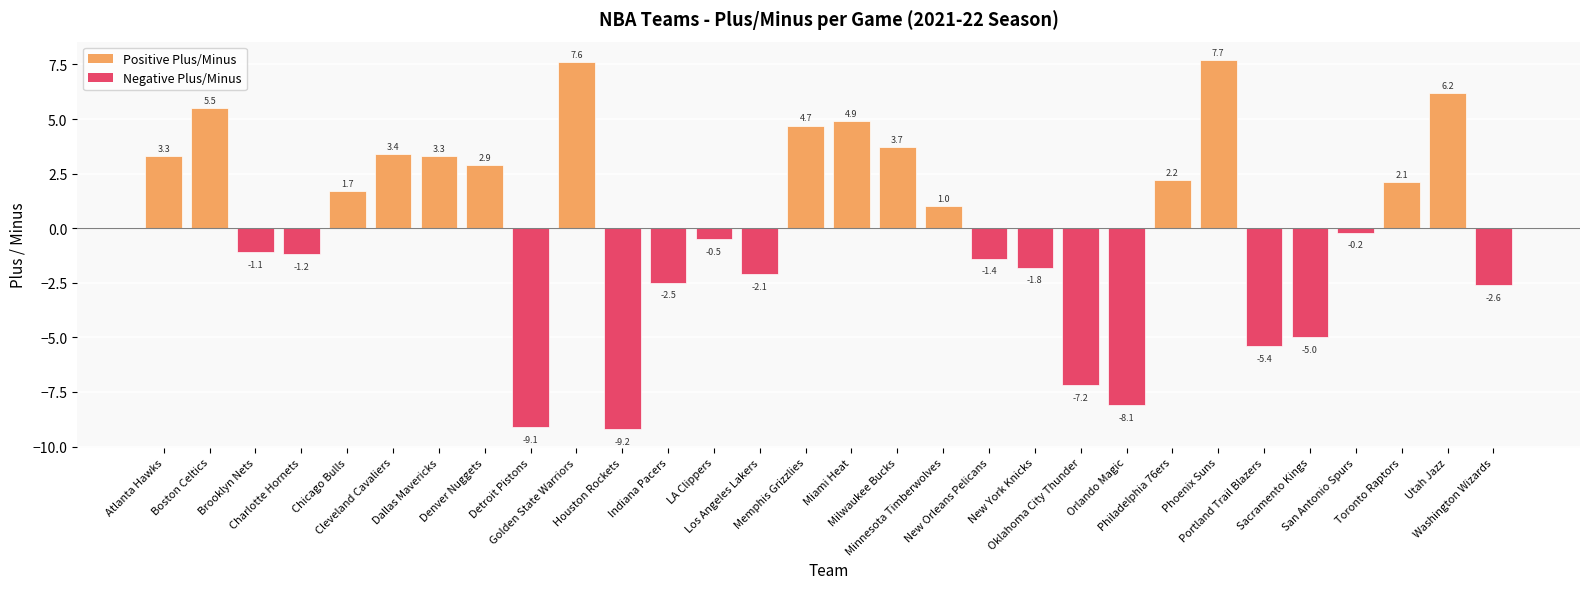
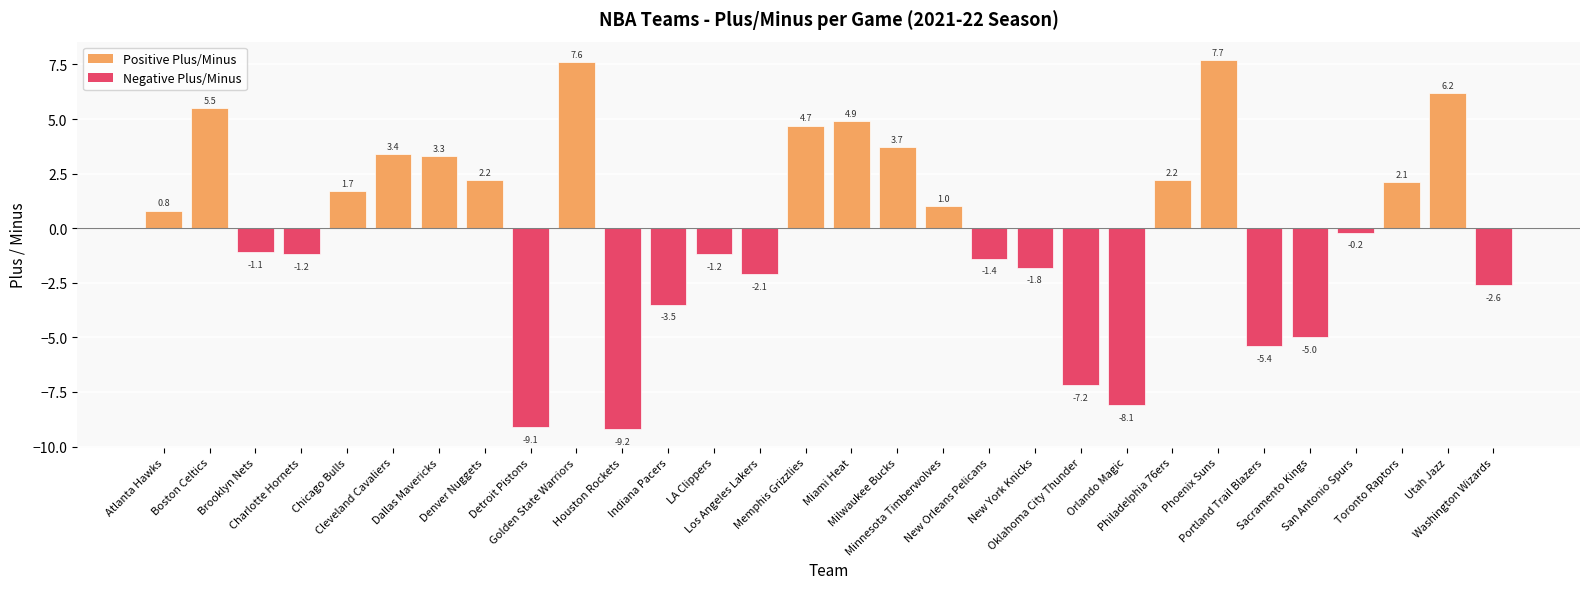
Atlanta Hawks: 3.3 -> 0.8
Denver Nuggets: 2.9 -> 2.2
Indiana Pacers: -2.5 -> -3.5
LA Clippers: -0.5 -> -1.2
